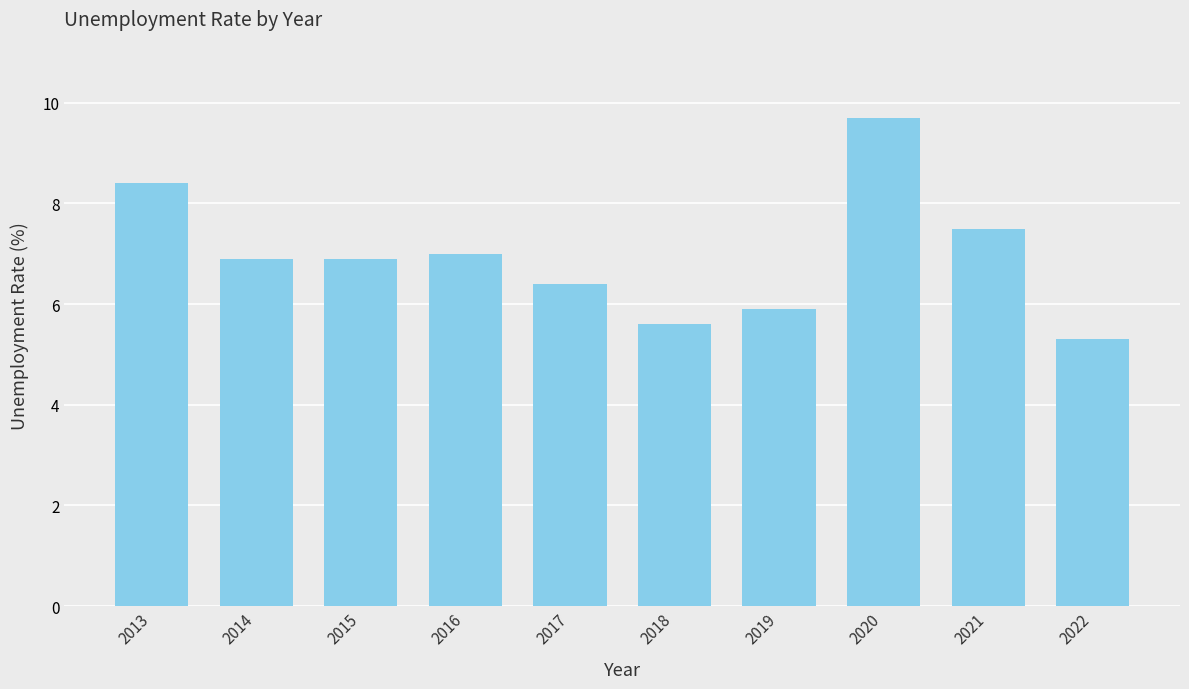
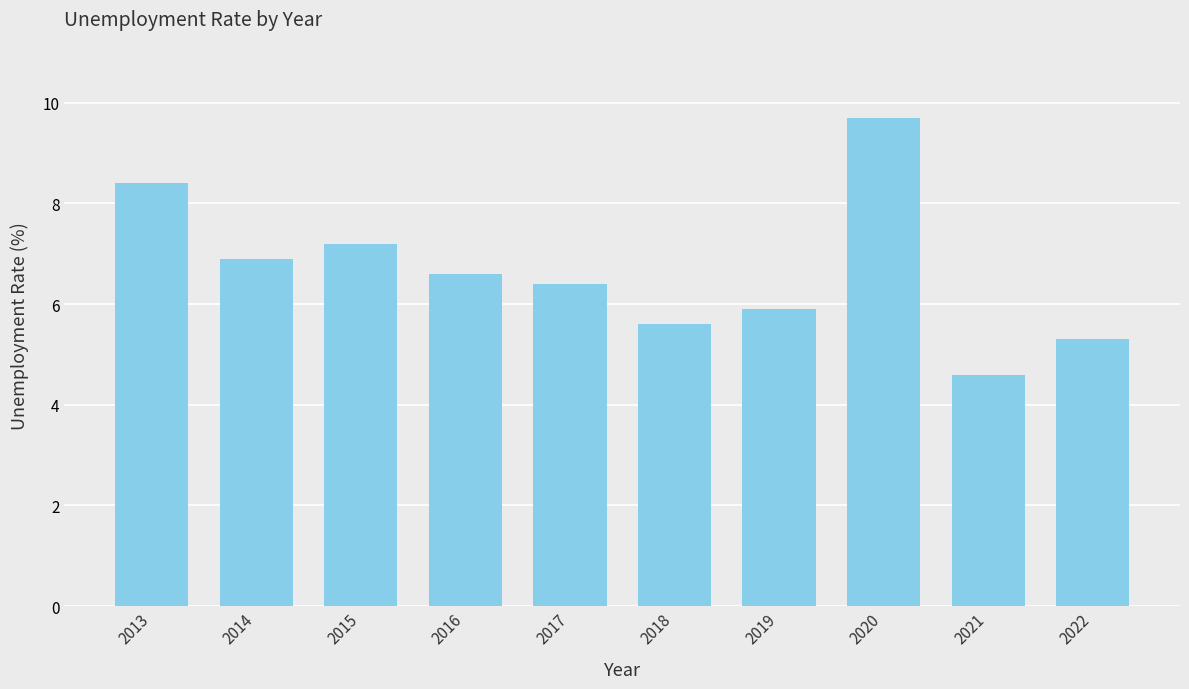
2015: 6.9 -> 7.2
2016: 7.0 -> 6.6
2021: 7.5 -> 4.6
